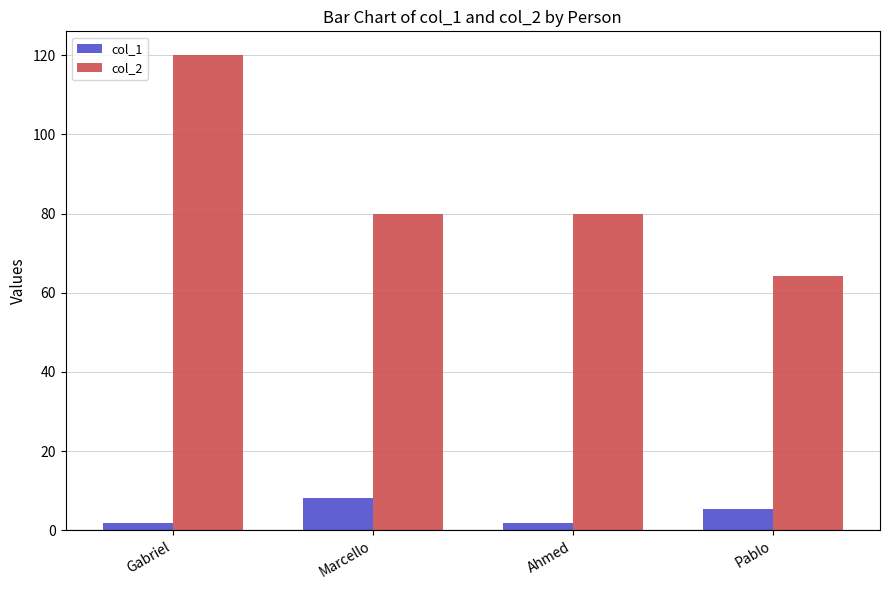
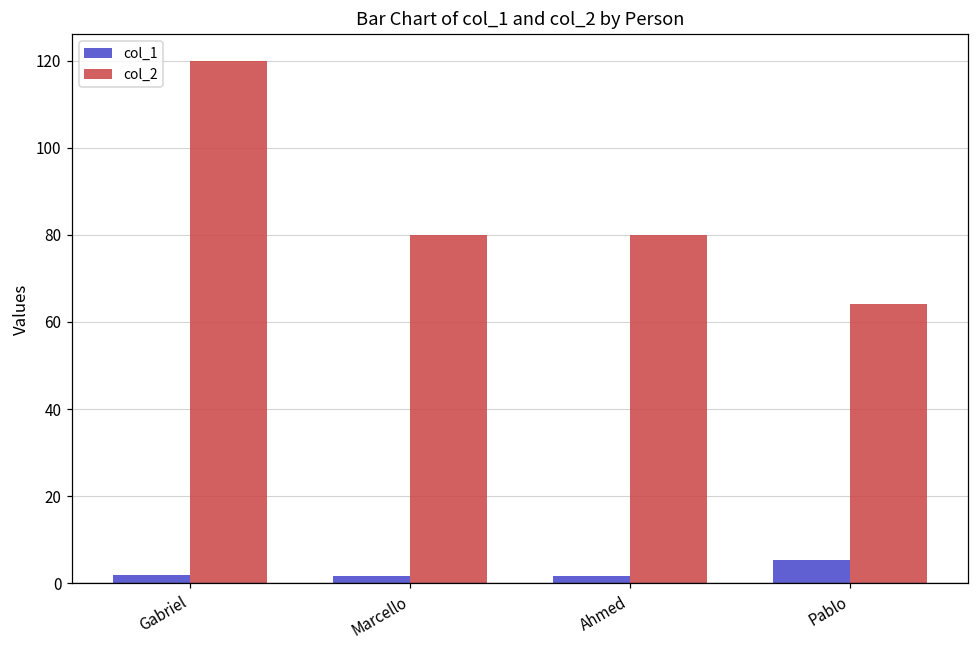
col_1, Marcello: 8 -> 2
